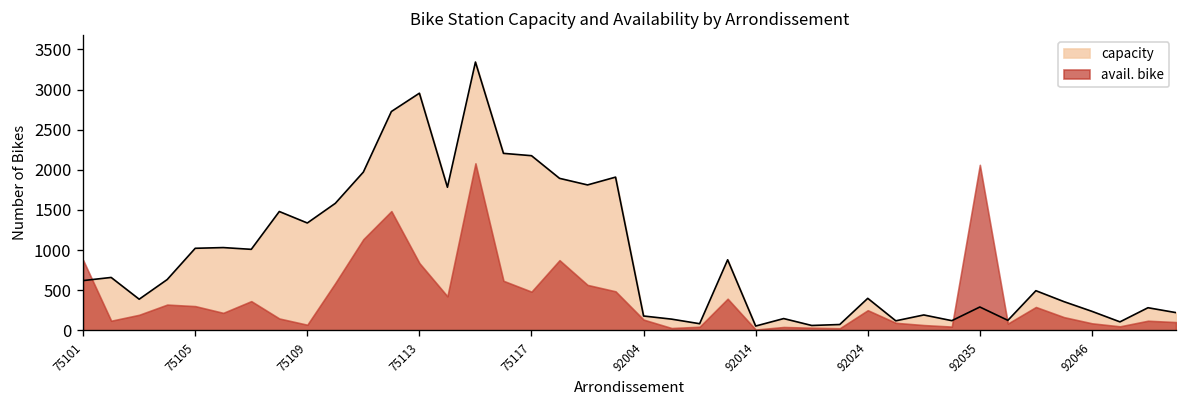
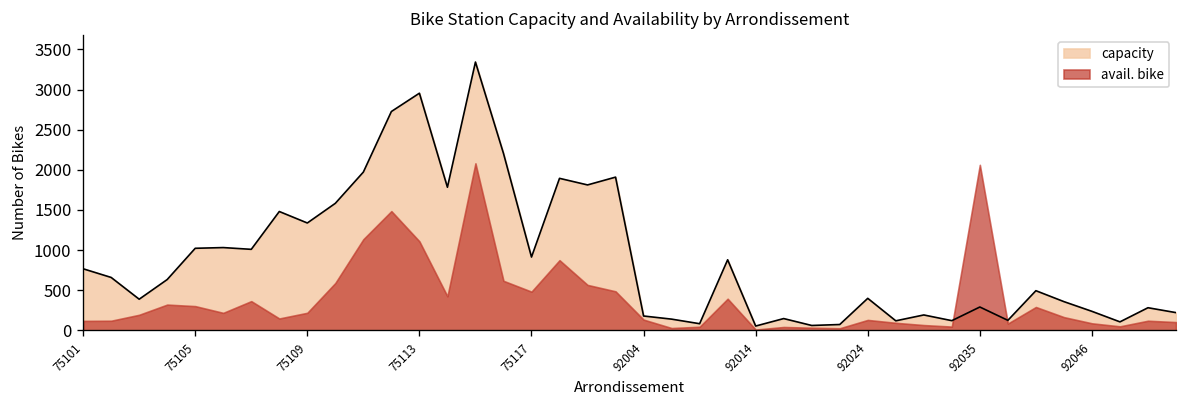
capacity, 75101: 600 -> 800
avail. bike, 75101: 900 -> 100
avail. bike, 75109: 100 -> 200
avail. bike, 75113: 800 -> 1100
capacity, 75117: 2200 -> 900
avail. bike, 92024: 300 -> 100
